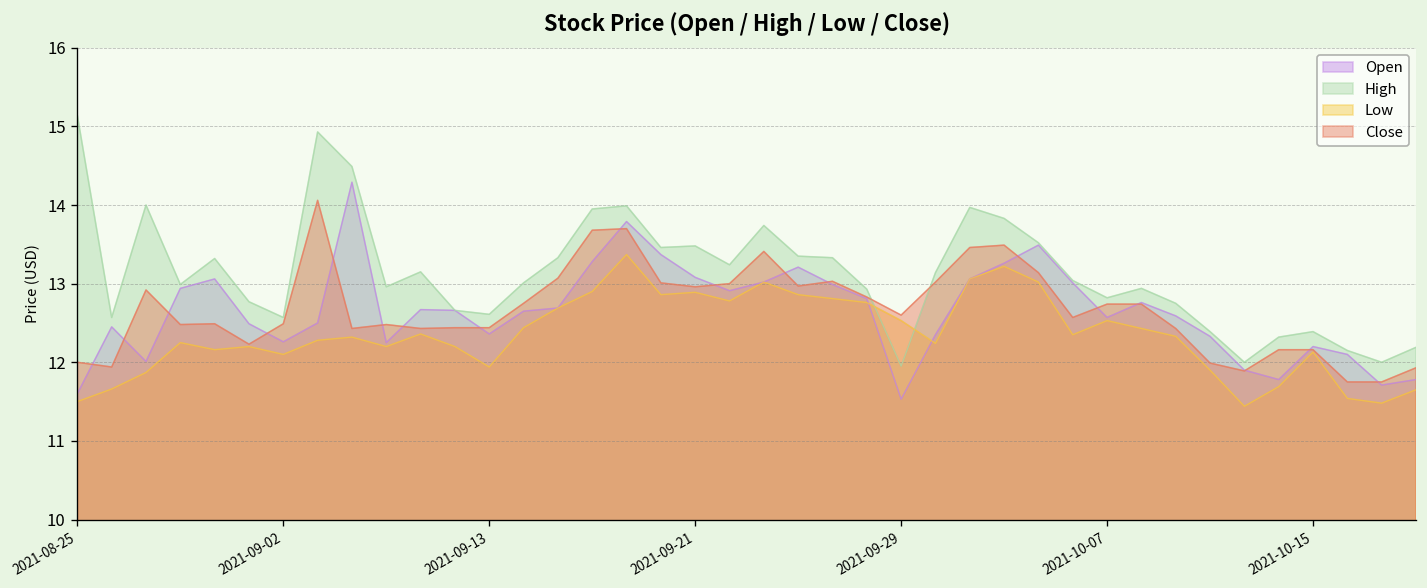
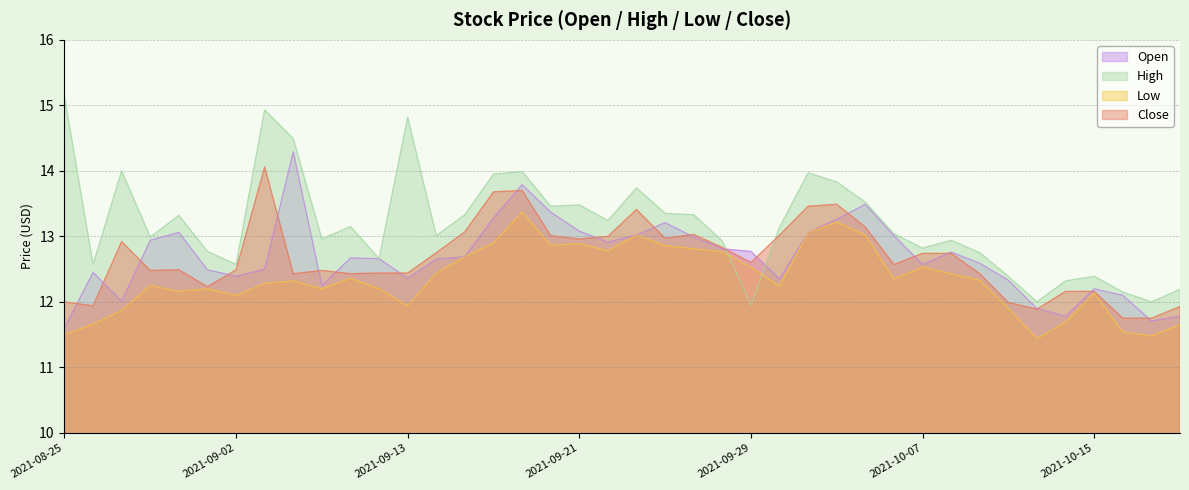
Open, 2021-09-02: 12.3 -> 12.4
High, 2021-09-13: 12.6 -> 14.8
Open, 2021-09-29: 11.5 -> 12.8
